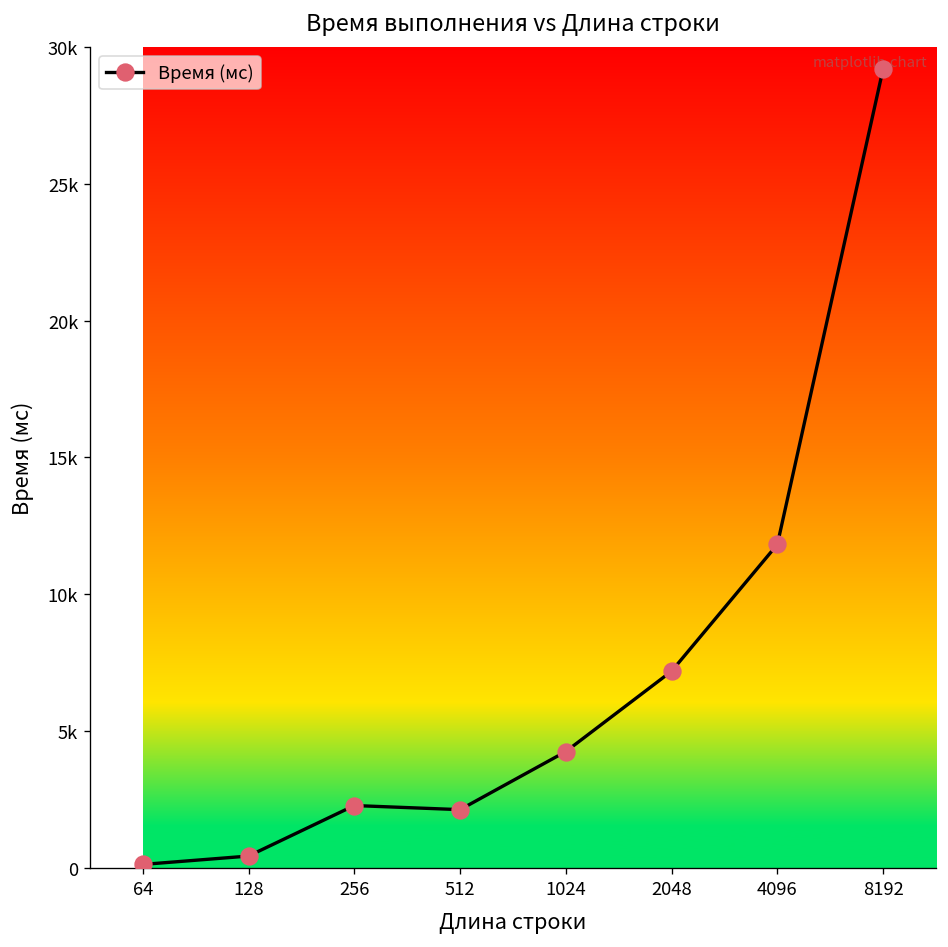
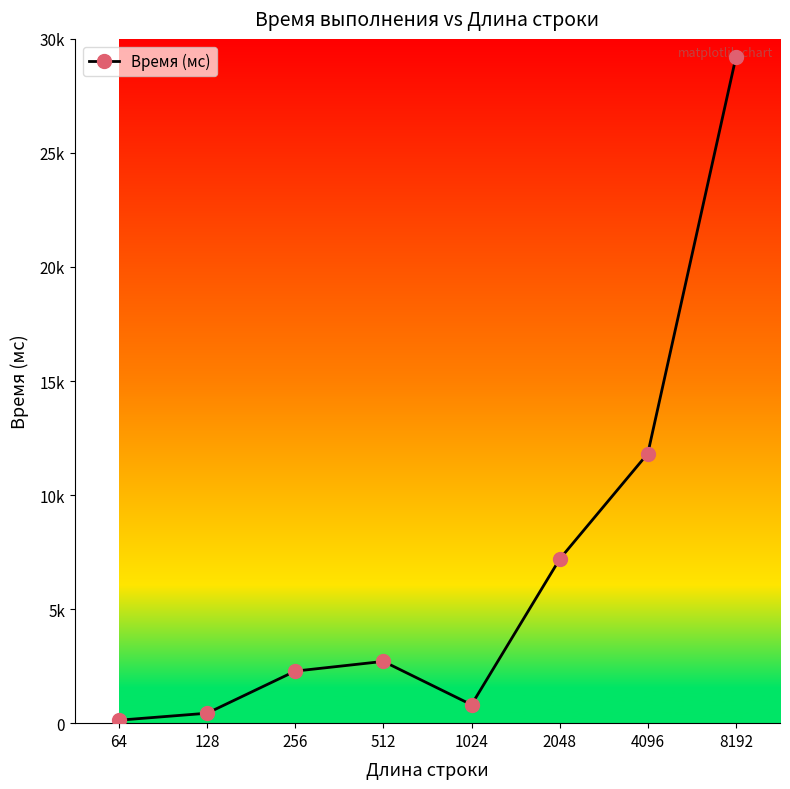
512: 2100 -> 2700
1024: 4300 -> 800
